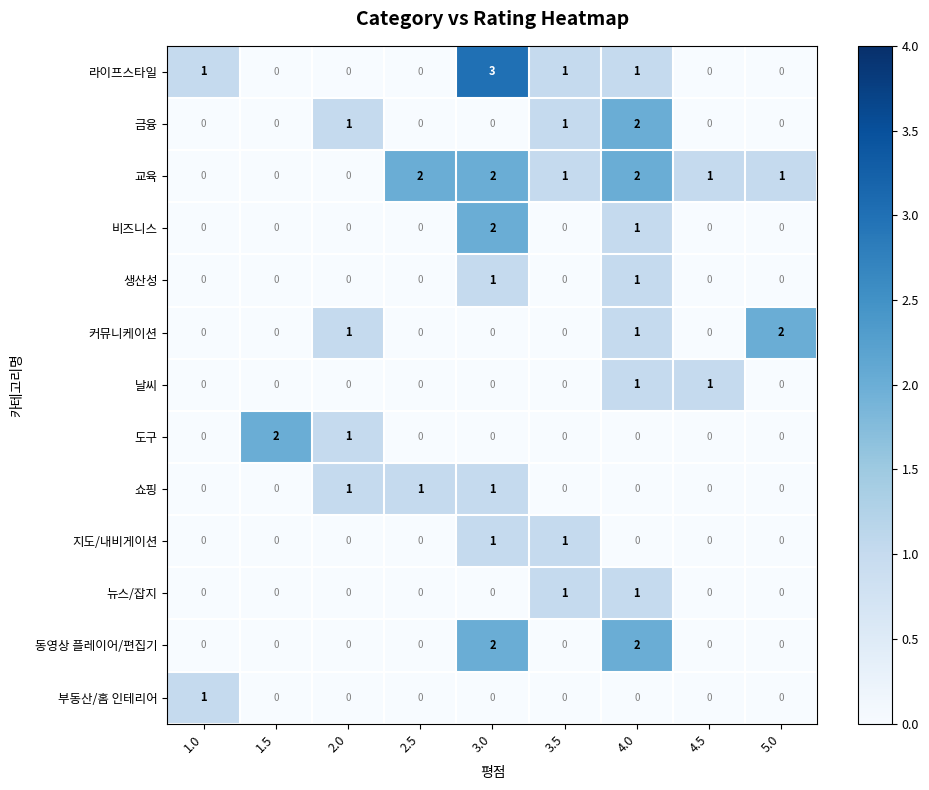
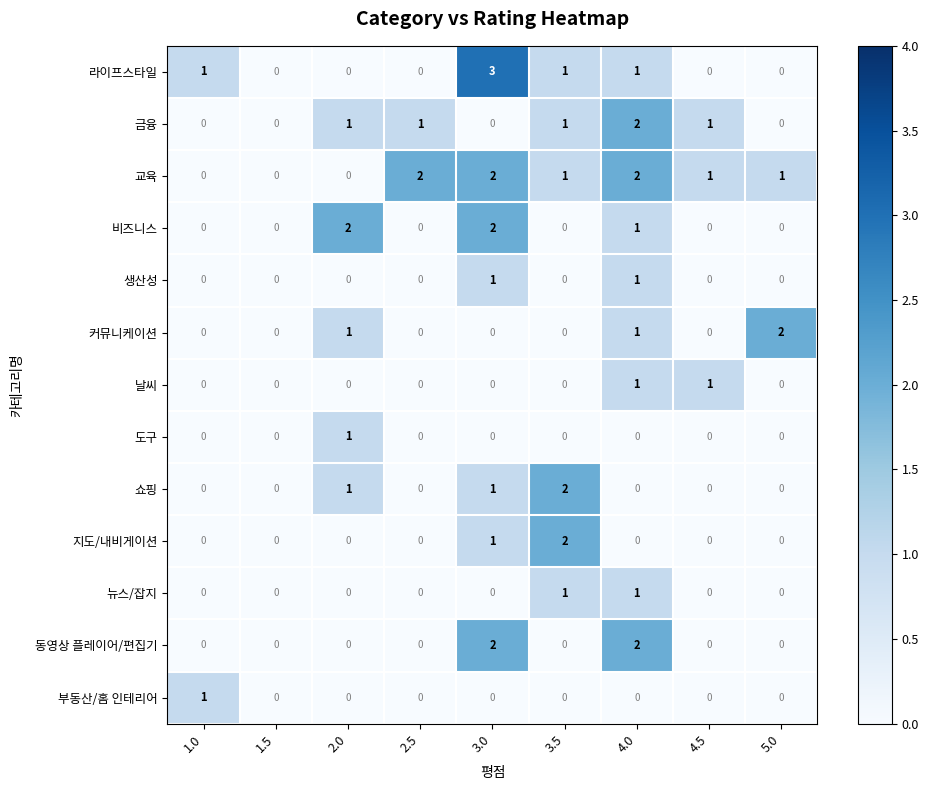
금융, 2.5: 0 -> 1
금융, 4.5: 0 -> 1
비즈니스, 2.0: 0 -> 2
도구, 1.5: 2 -> 0
쇼핑, 2.5: 1 -> 0
쇼핑, 3.5: 0 -> 2
지도/내비게이션, 3.5: 1 -> 2
